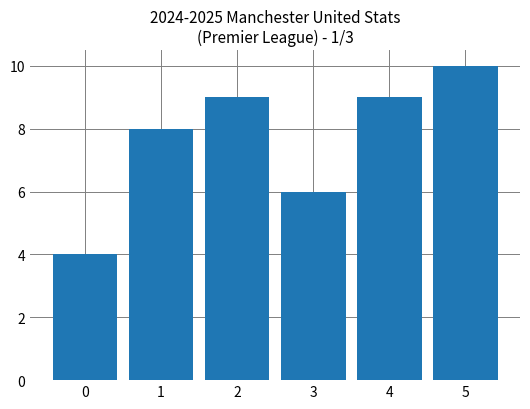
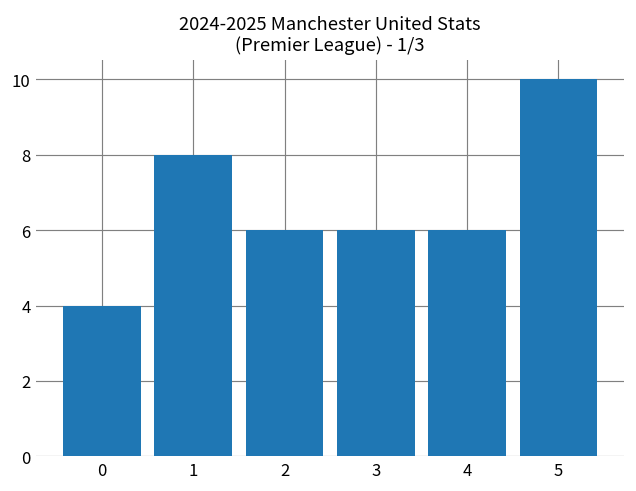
2: 9 -> 6
4: 9 -> 6
